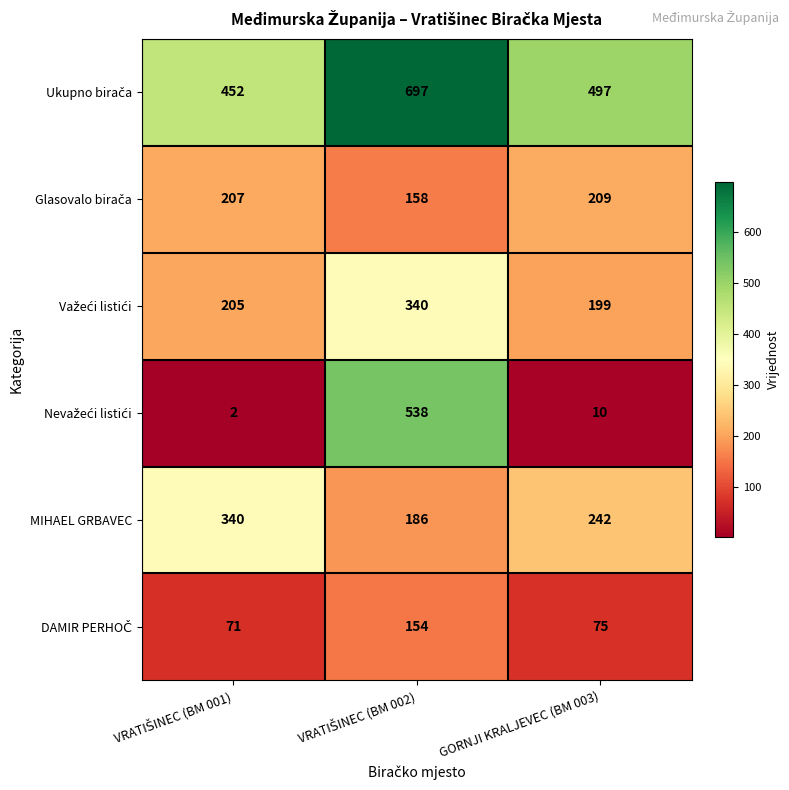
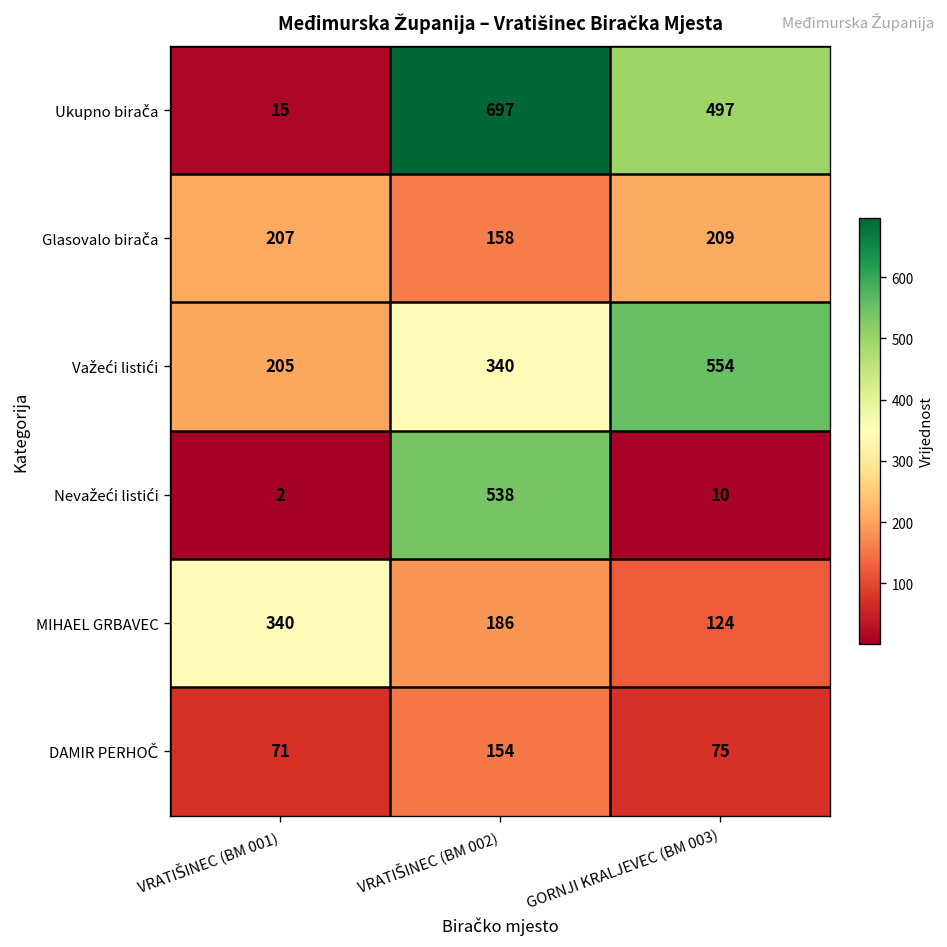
Ukupno birača, VRATIŠINEC (BM 001): 452 -> 15
Važeći listići, GORNJI KRALJEVEC (BM 003): 199 -> 554
MIHAEL GRBAVEC, GORNJI KRALJEVEC (BM 003): 242 -> 124
